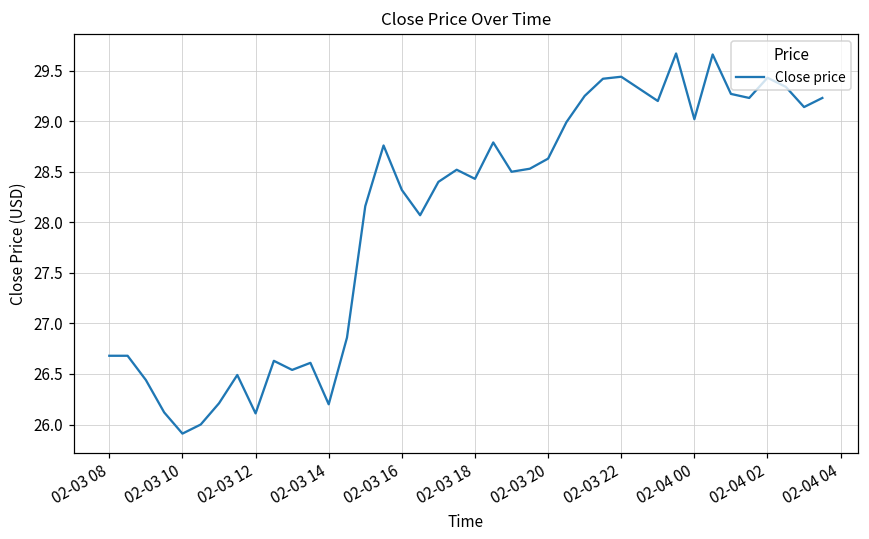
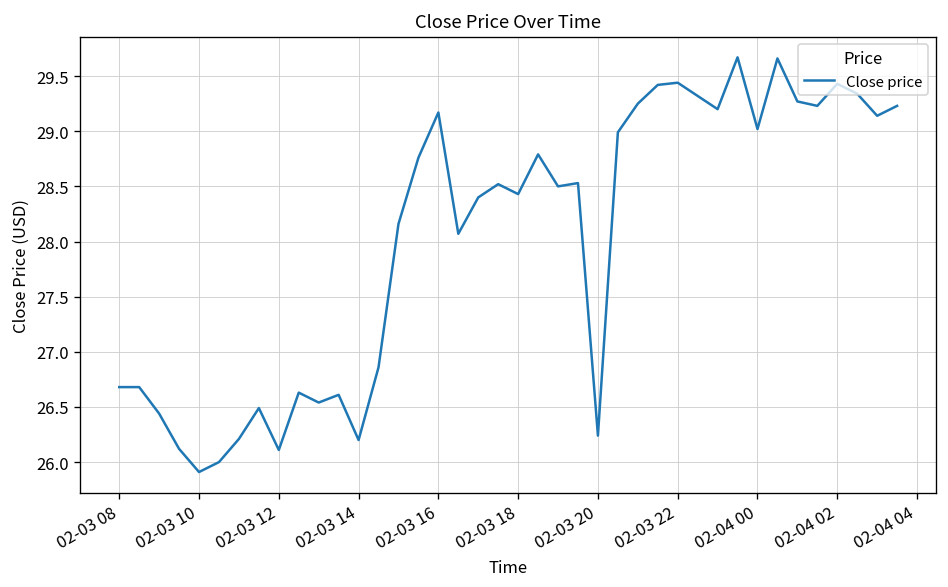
02-03 16: 28.3 -> 29.2
02-03 20: 28.6 -> 26.2
